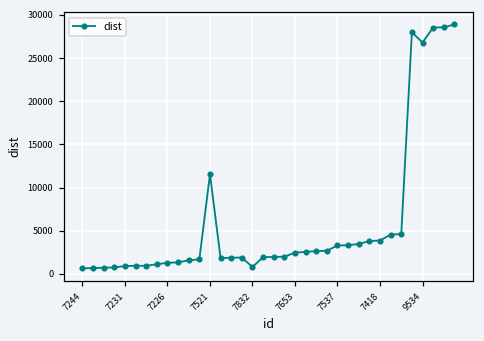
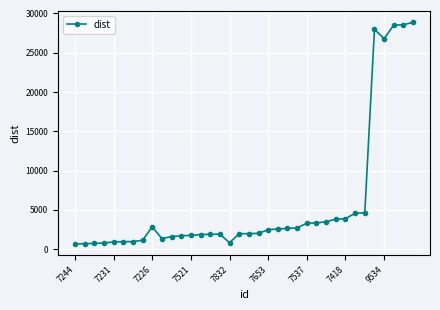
7226: 1000 -> 3000
7521: 12000 -> 2000
